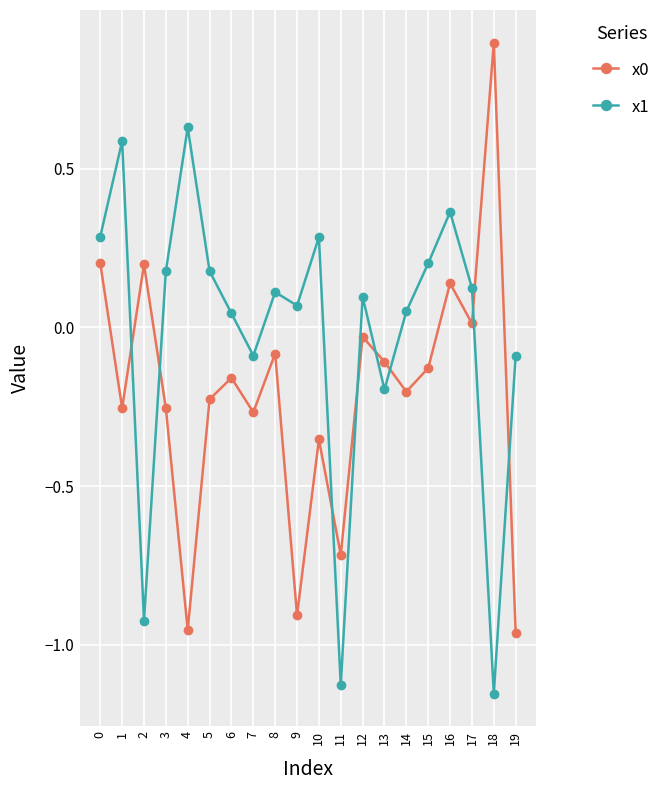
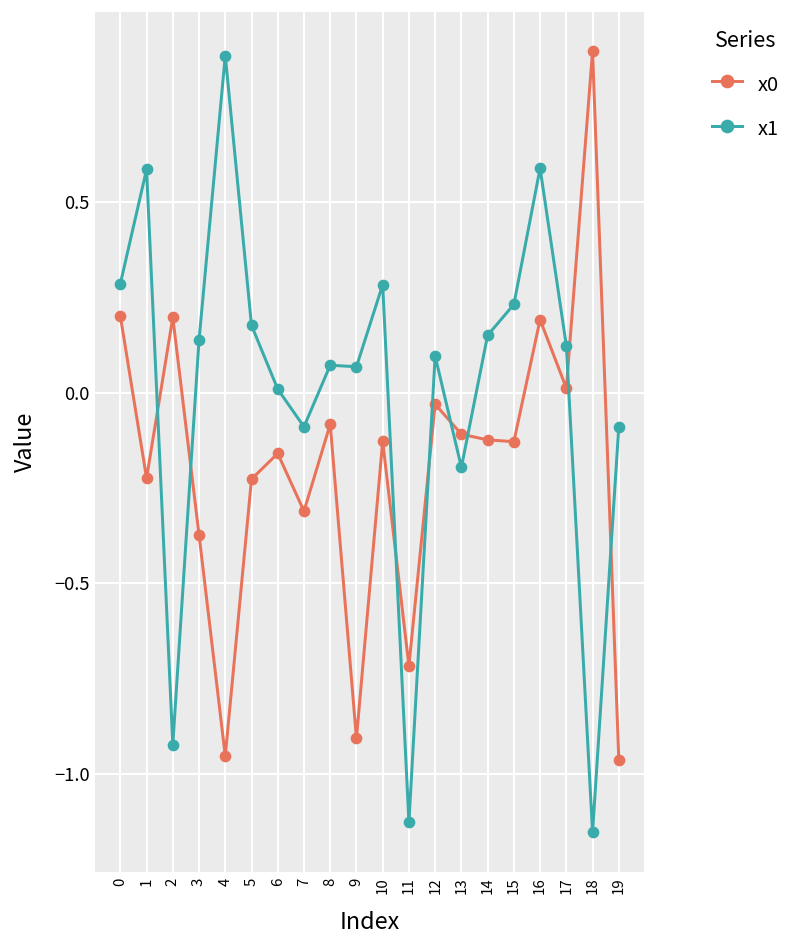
x0, 1: -0.25 -> -0.22
x0, 3: -0.25 -> -0.37
x1, 3: 0.18 -> 0.14
x1, 4: 0.63 -> 0.89
x1, 6: 0.04 -> 0.01
x0, 7: -0.27 -> -0.31
x1, 8: 0.11 -> 0.07
x0, 10: -0.35 -> -0.13
x0, 14: -0.20 -> -0.12
x1, 14: 0.05 -> 0.15
x1, 15: 0.20 -> 0.23
x0, 16: 0.14 -> 0.19
x1, 16: 0.36 -> 0.59
